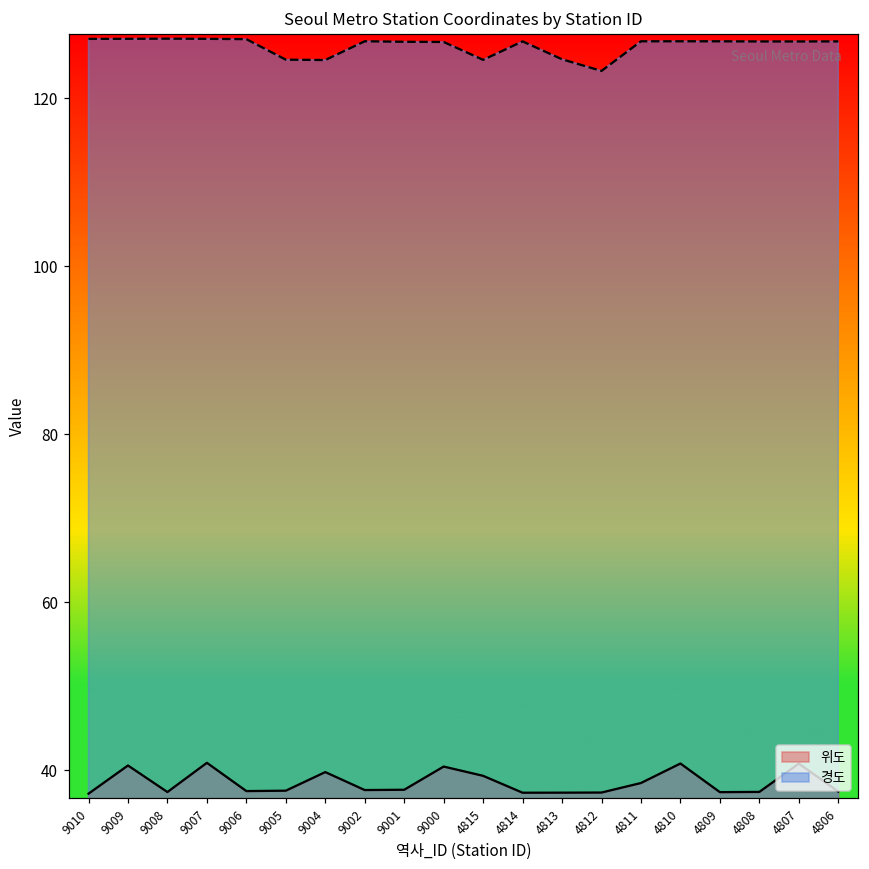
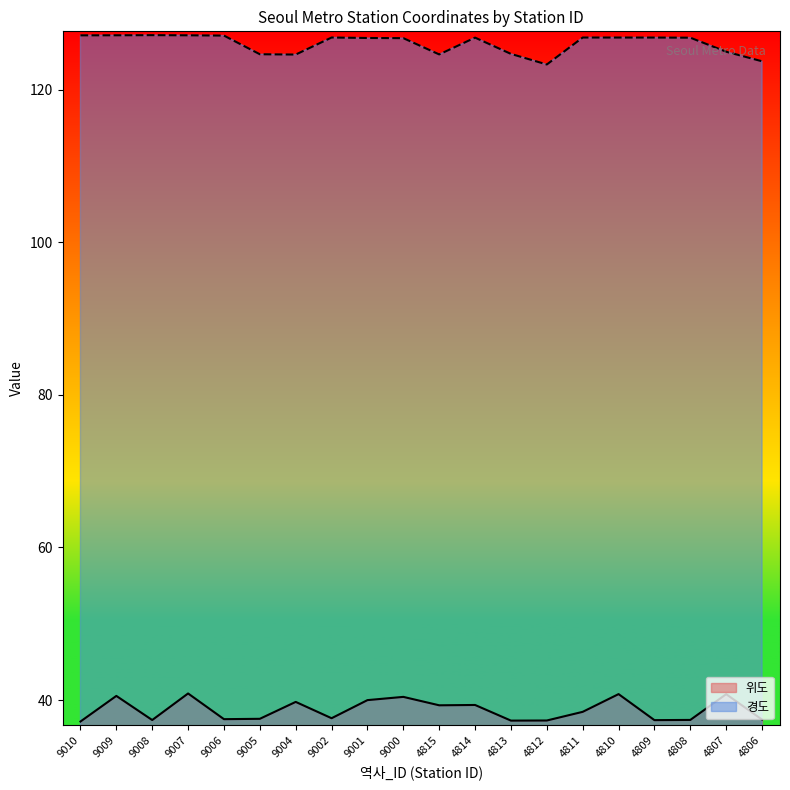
위도, 9001: 38 -> 40
위도, 4814: 37 -> 39
경도, 4807: 127 -> 125
경도, 4806: 127 -> 124
